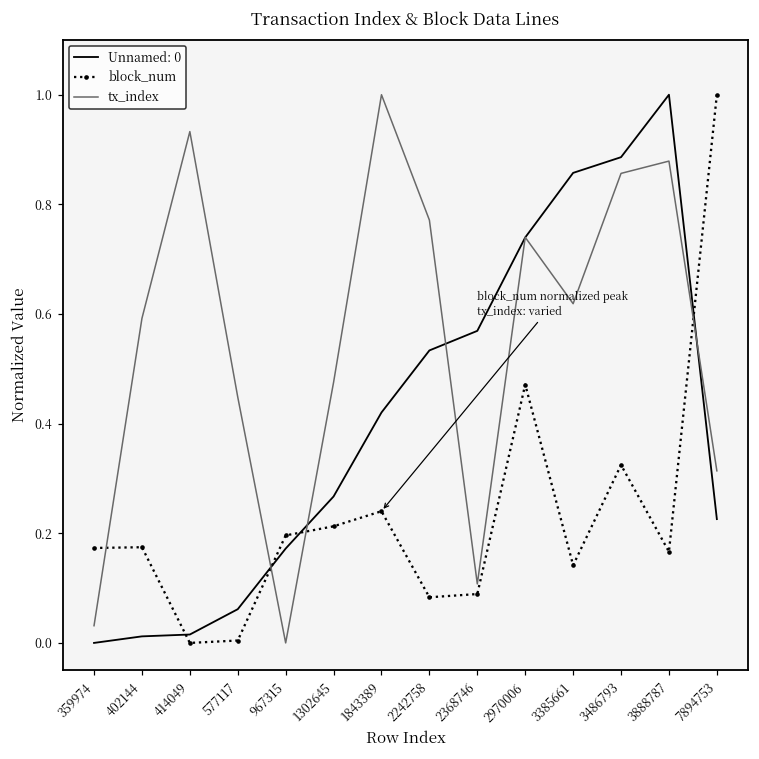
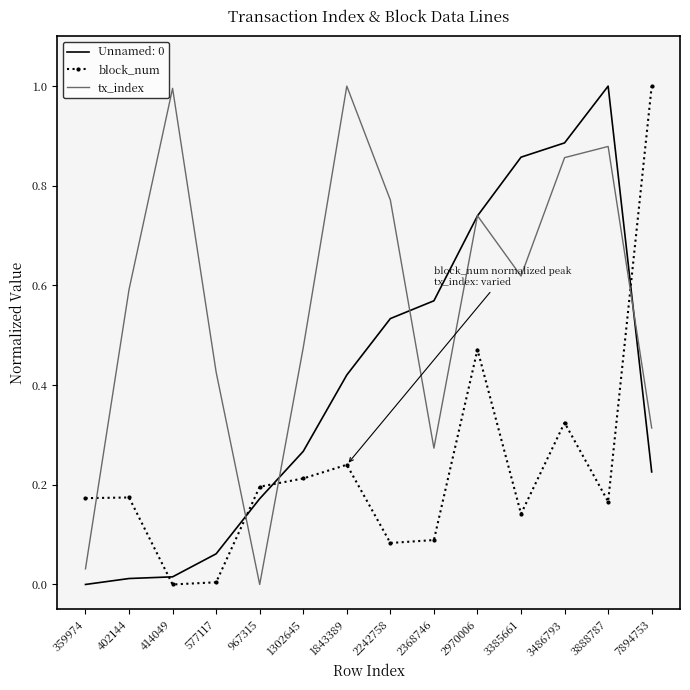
tx_index, 414049: 0.93 -> 1.00
tx_index, 577117: 0.45 -> 0.43
tx_index, 2368746: 0.11 -> 0.27
